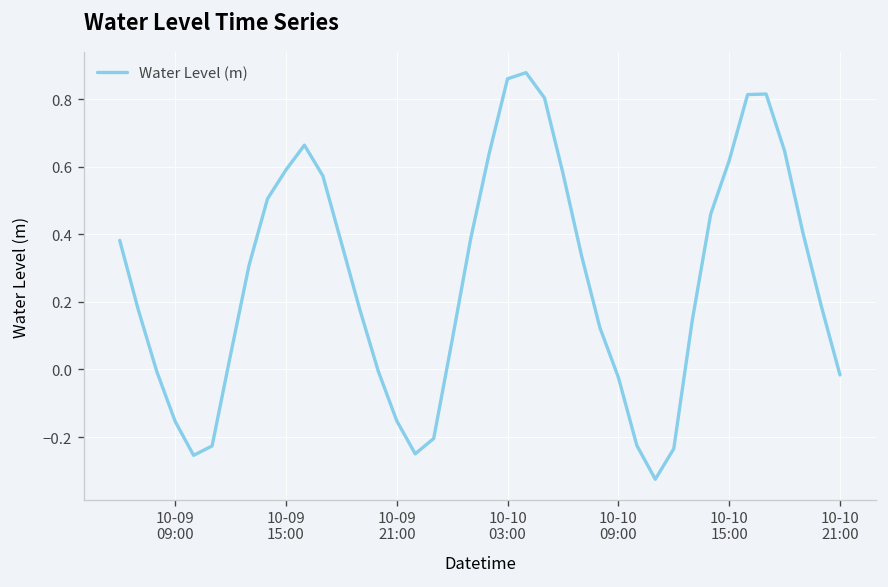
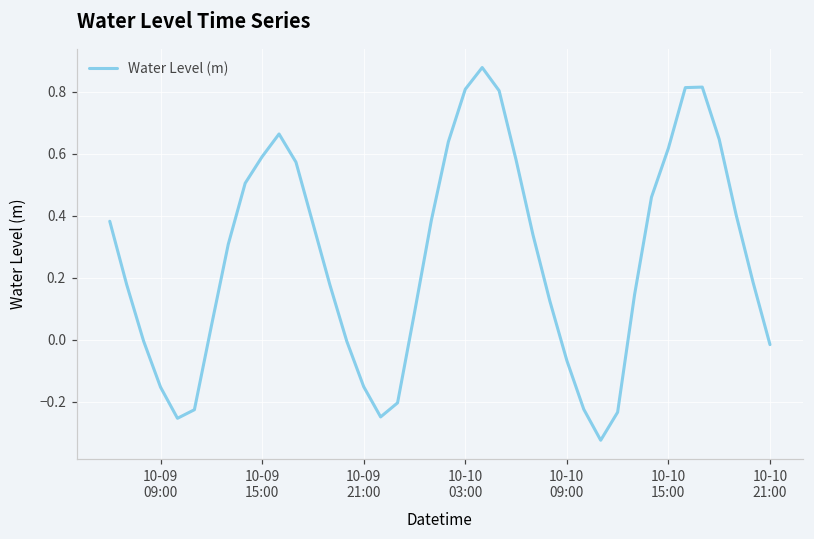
10-10 03:00: 0.86 -> 0.81
10-10 09:00: -0.02 -> -0.07
